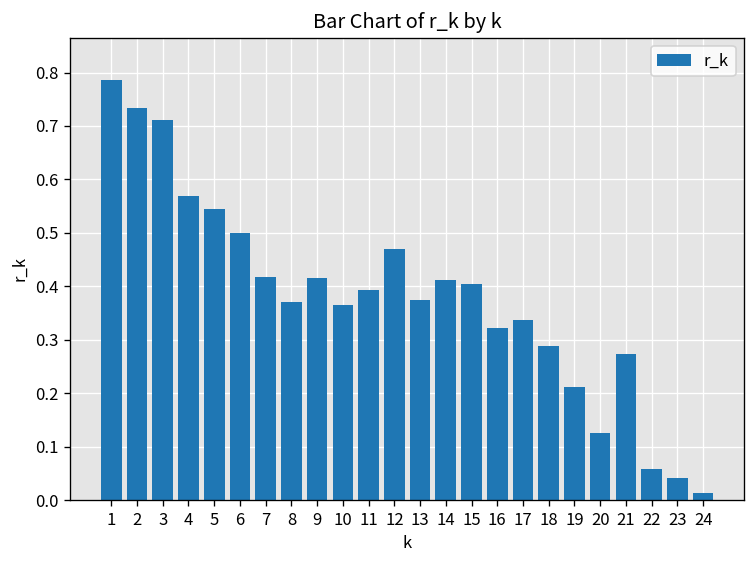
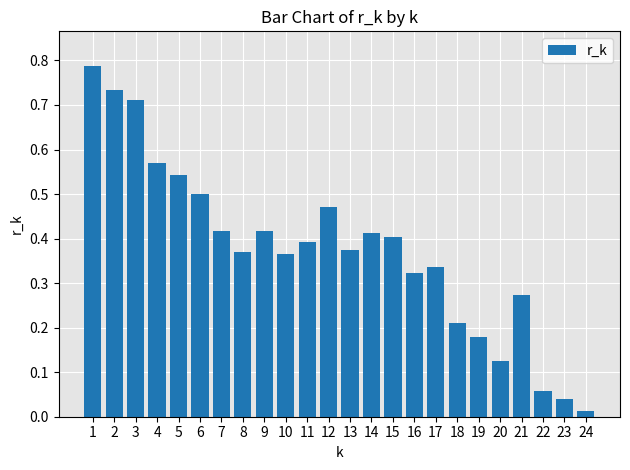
18: 0.29 -> 0.21
19: 0.21 -> 0.18
